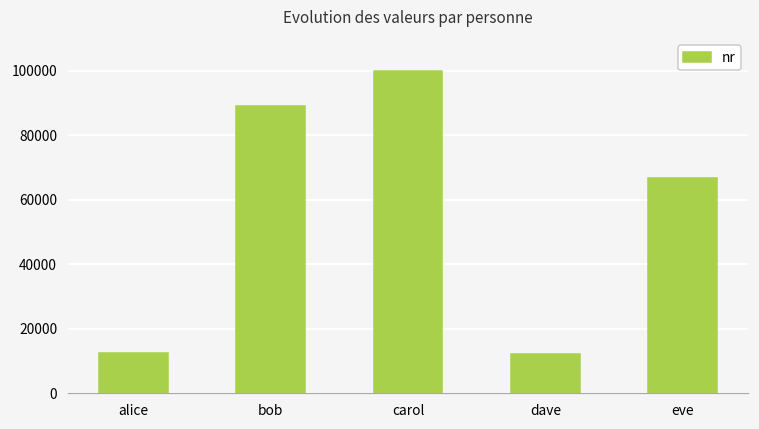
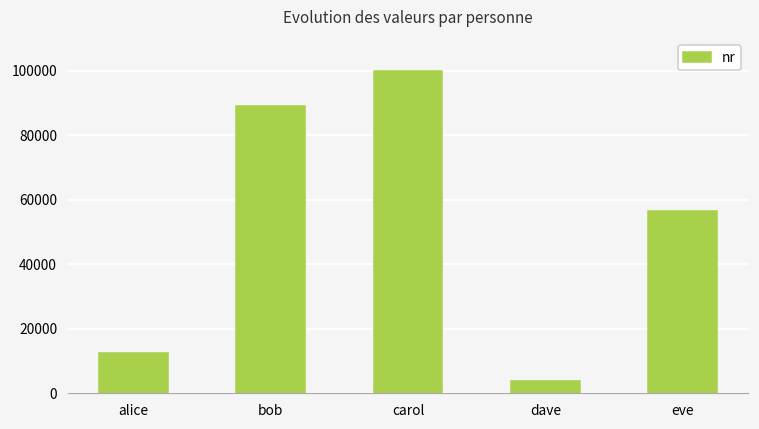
dave: 12000 -> 4000
eve: 67000 -> 57000
